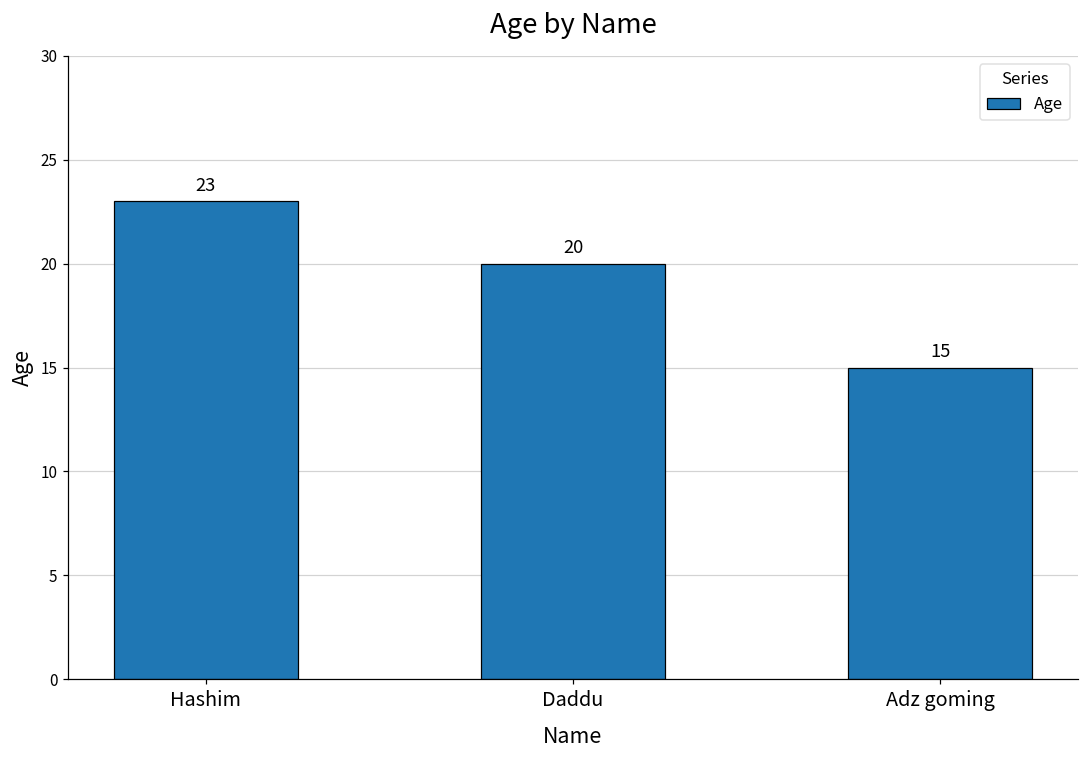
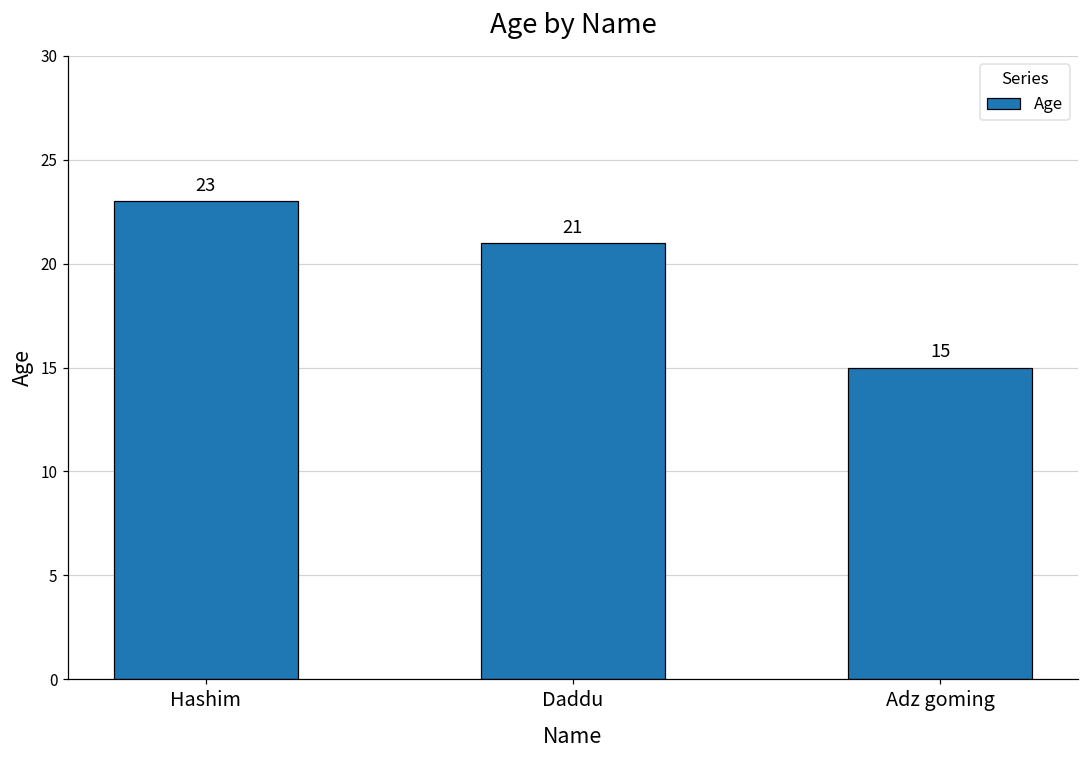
Daddu: 20 -> 21
